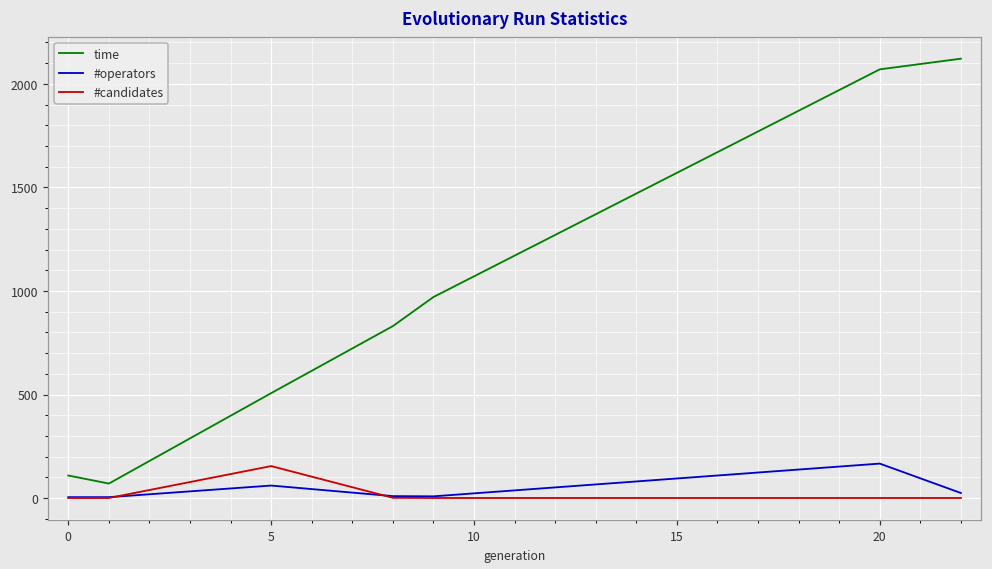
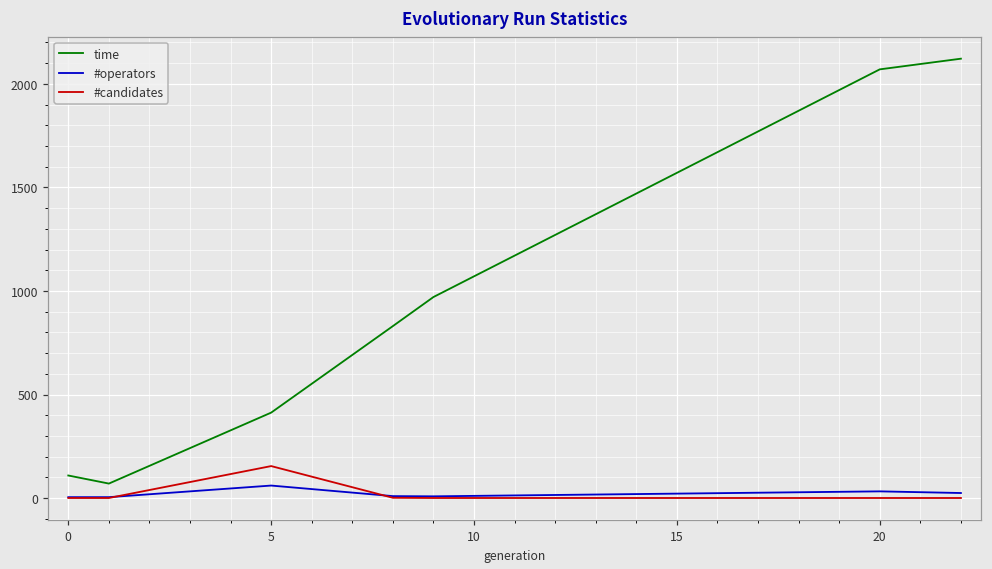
time, 5: 510 -> 410
#operators, 20: 170 -> 30
